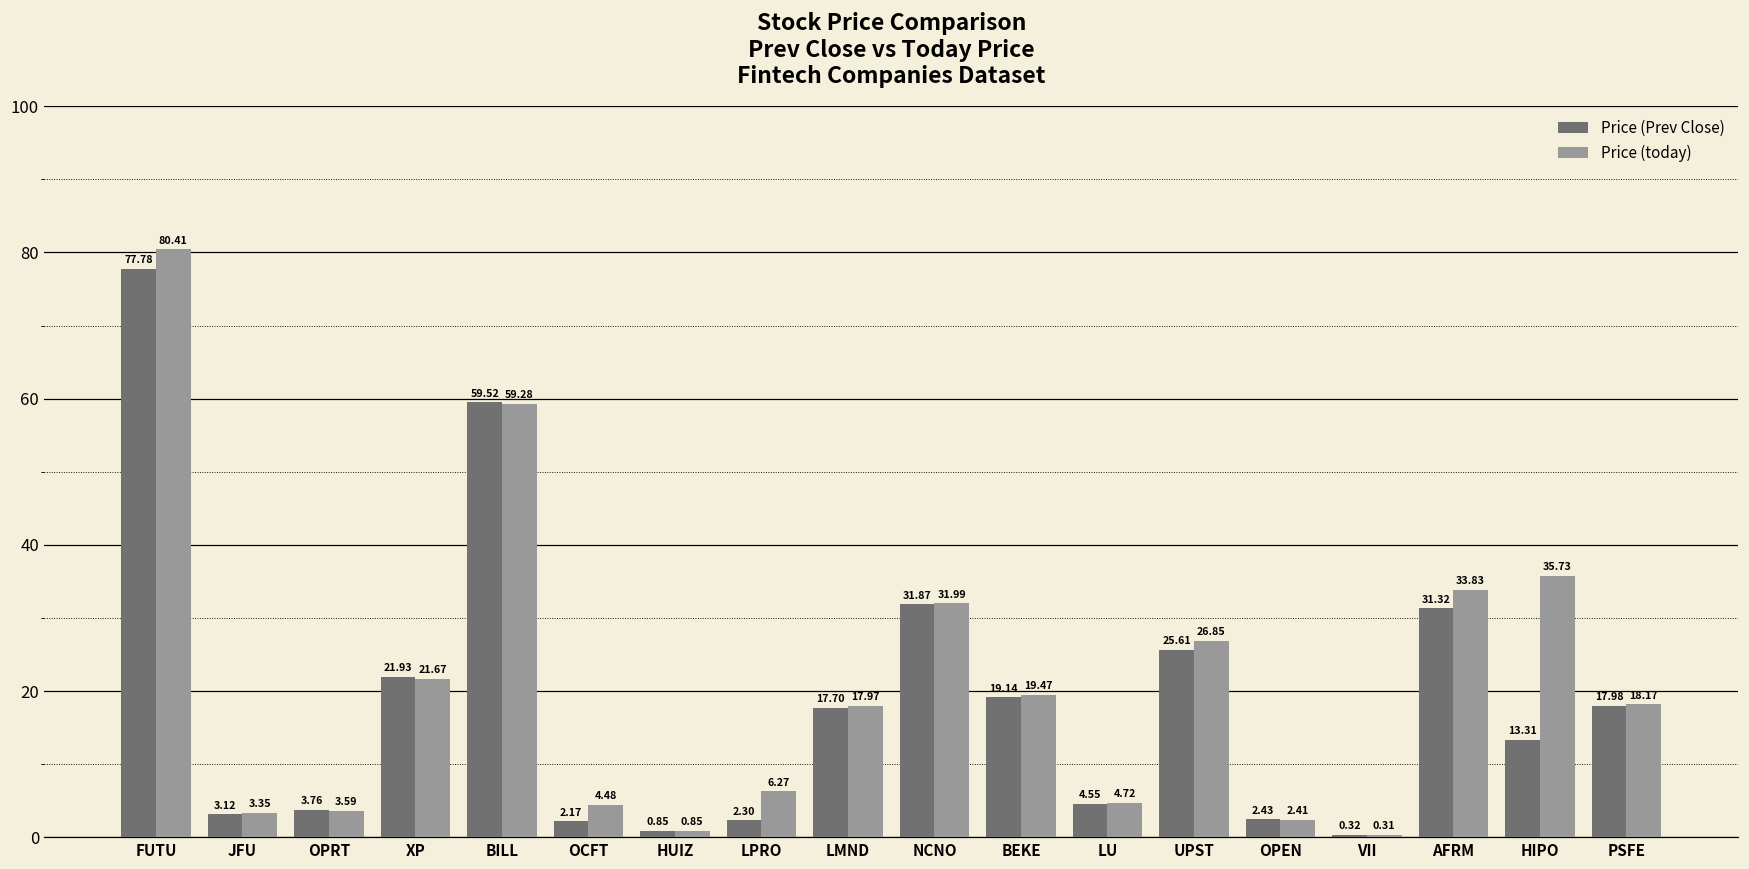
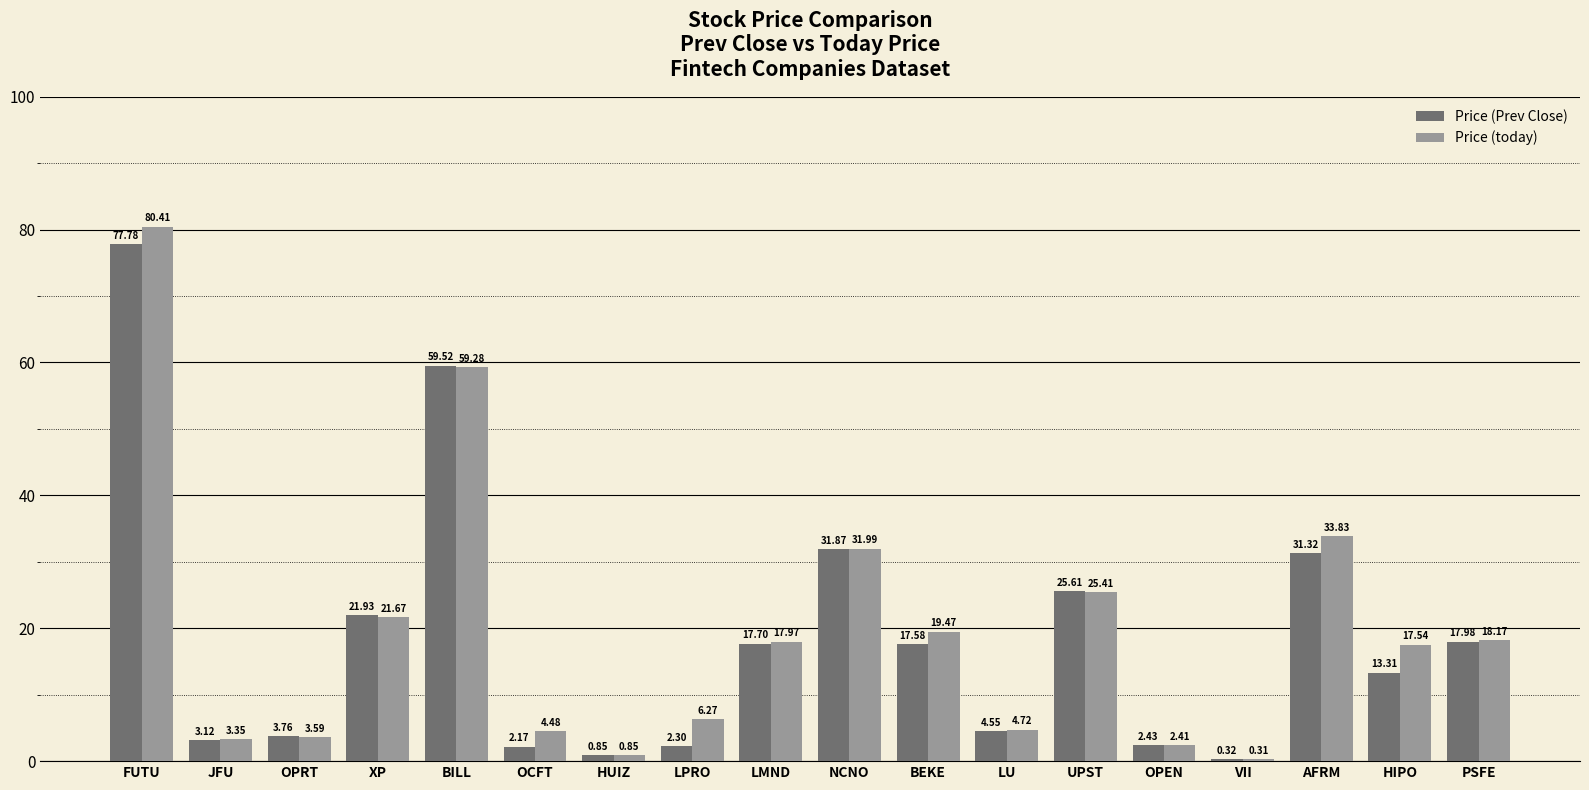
Price (Prev Close), BEKE: 19.14 -> 17.58
Price (today), UPST: 26.85 -> 25.41
Price (today), HIPO: 35.73 -> 17.54
